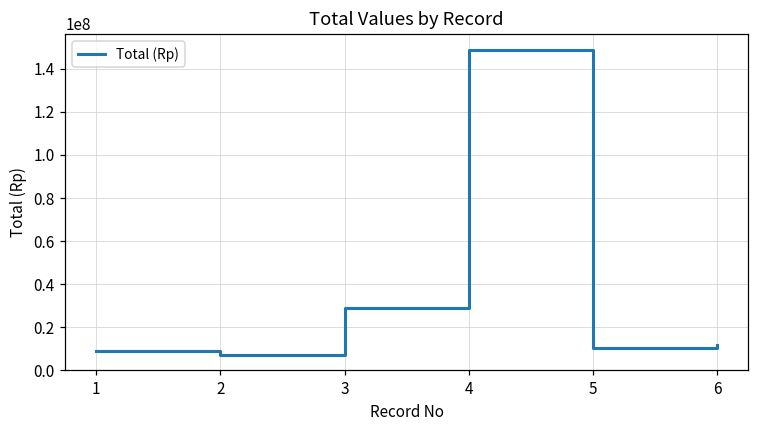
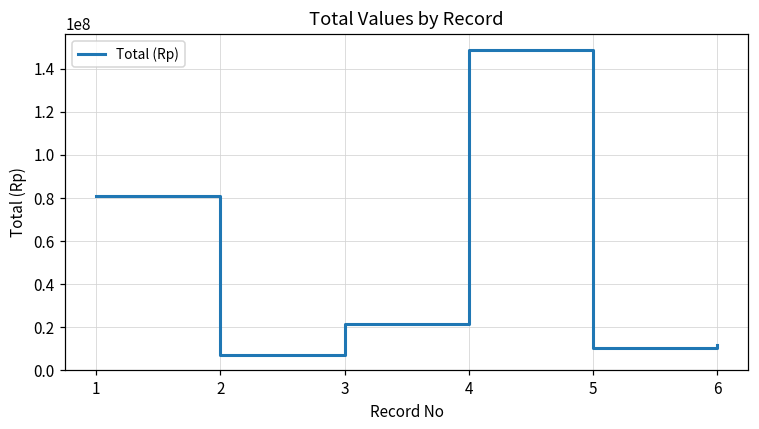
1: 9000000 -> 81000000
3: 29000000 -> 21000000
